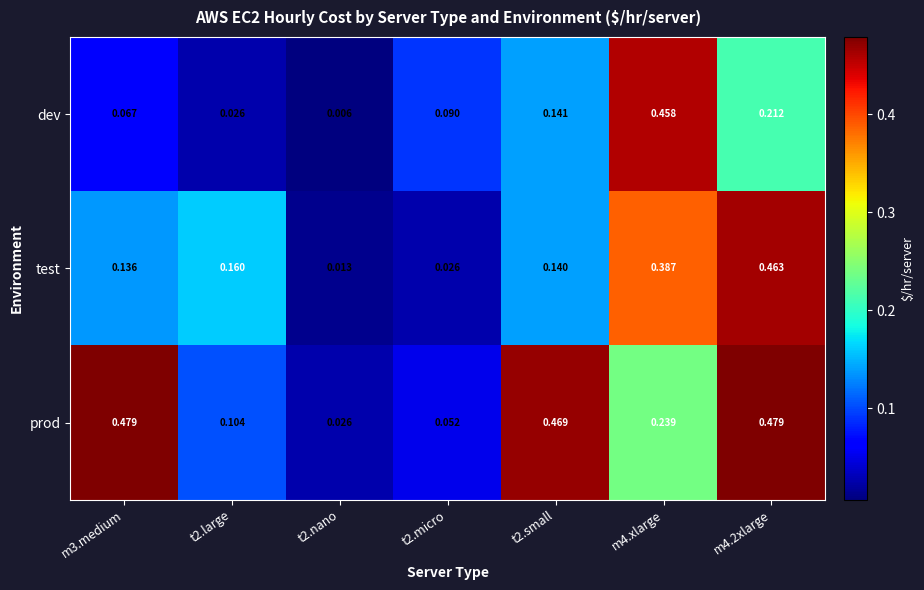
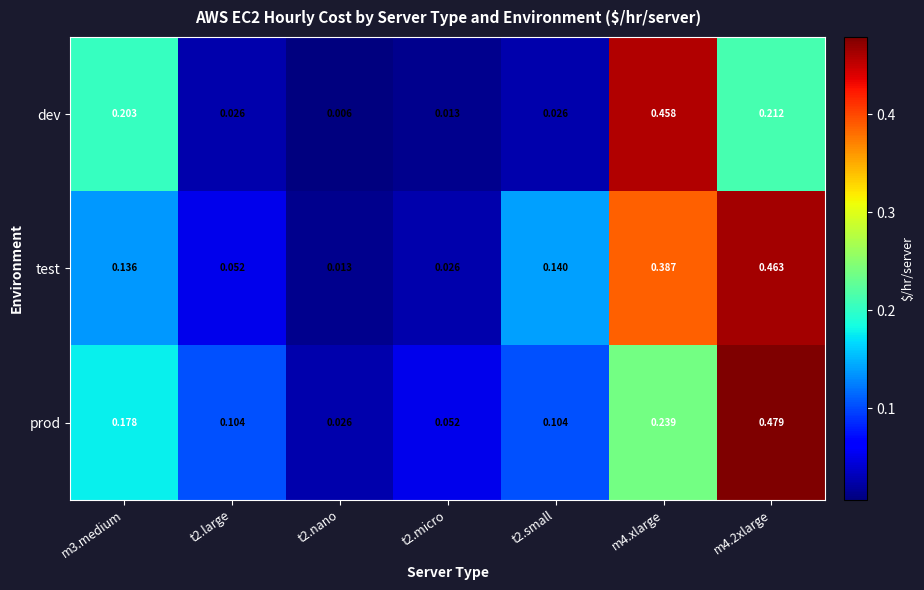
dev, m3.medium: 0.067 -> 0.203
dev, t2.micro: 0.090 -> 0.013
dev, t2.small: 0.141 -> 0.026
test, t2.large: 0.160 -> 0.052
prod, m3.medium: 0.479 -> 0.178
prod, t2.small: 0.469 -> 0.104
